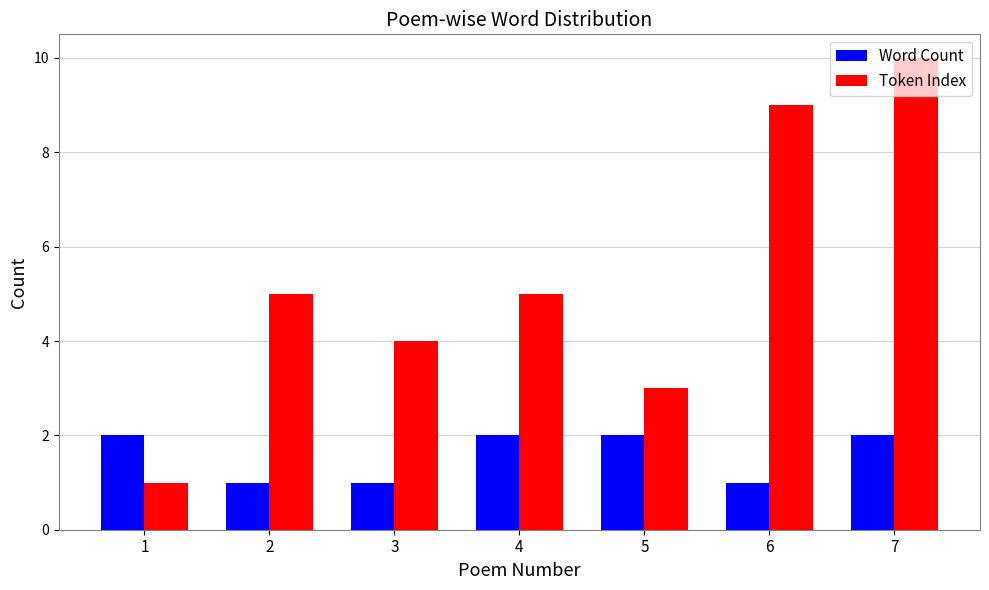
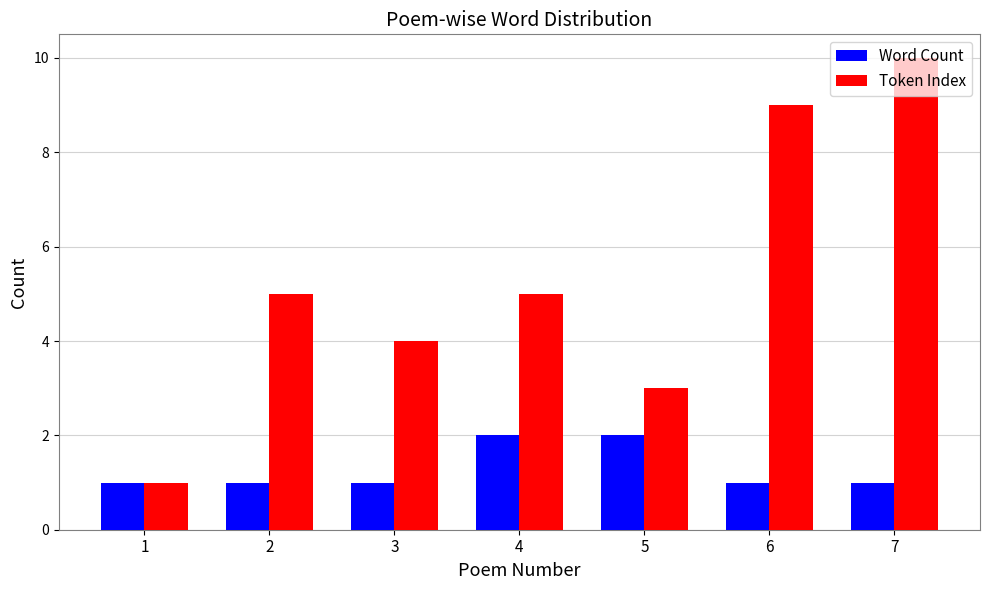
Word Count, 1: 2 -> 1
Word Count, 7: 2 -> 1
